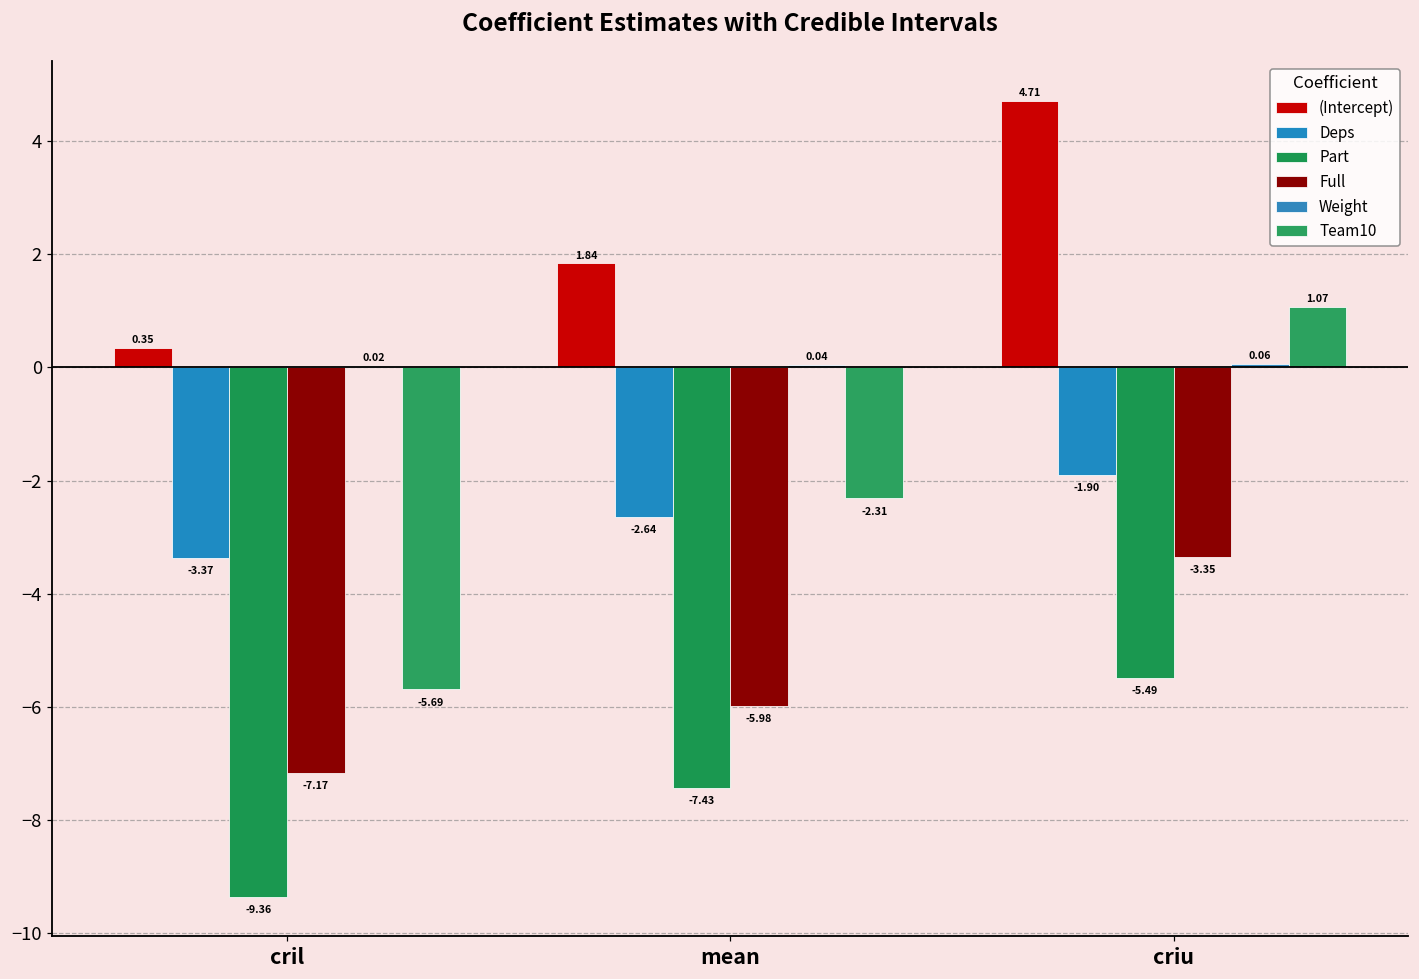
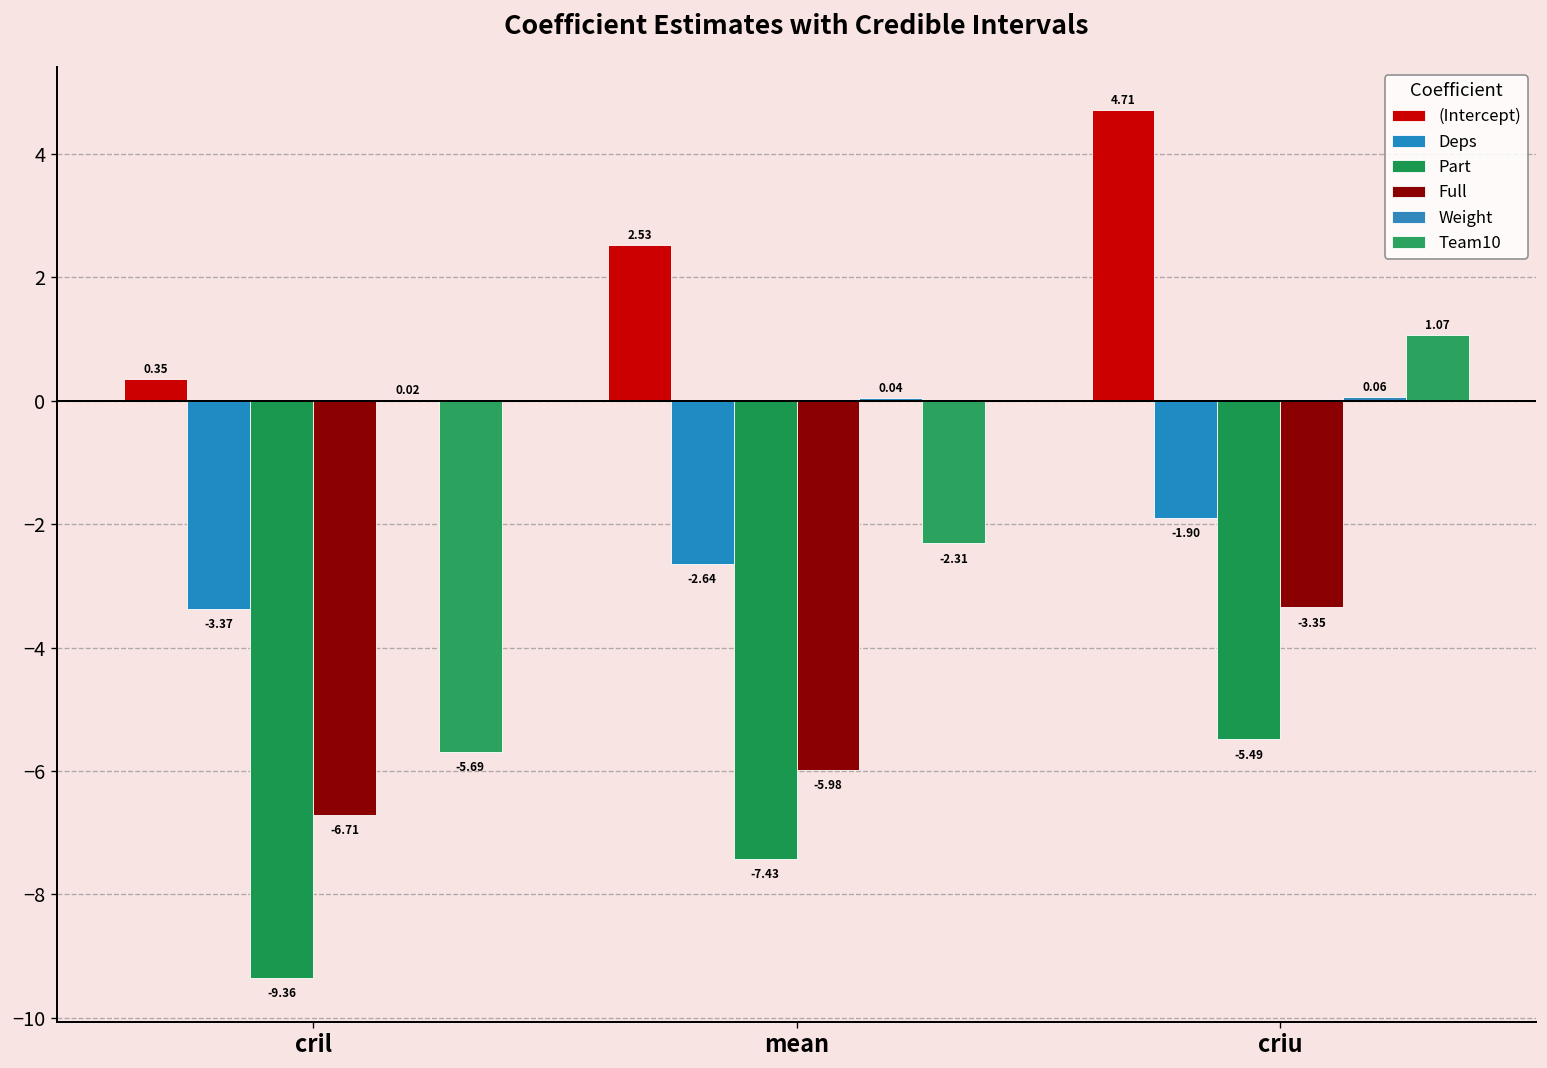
Full, cril: -7.17 -> -6.71
(Intercept), mean: 1.84 -> 2.53
